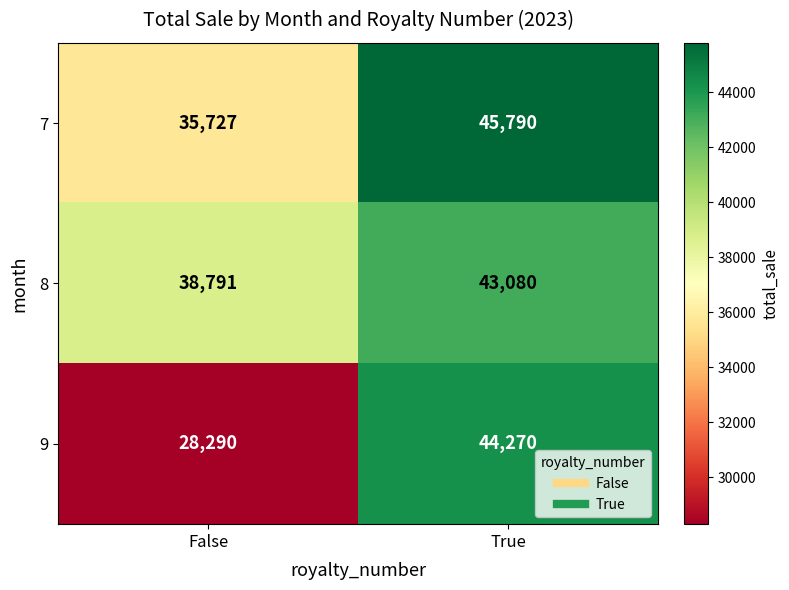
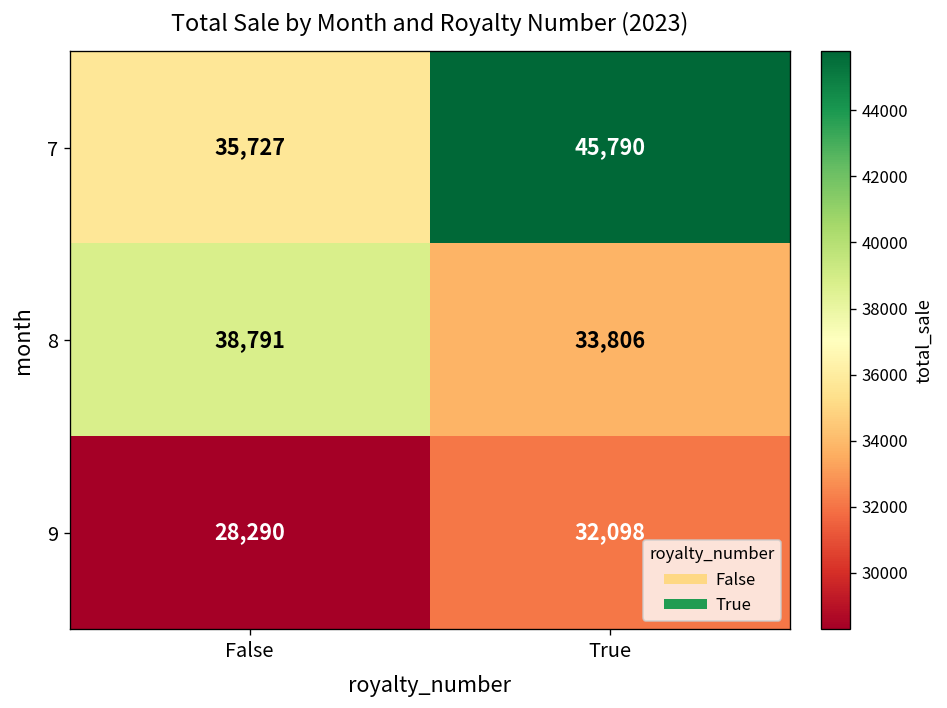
8, True: 43,080 -> 33,806
9, True: 44,270 -> 32,098
